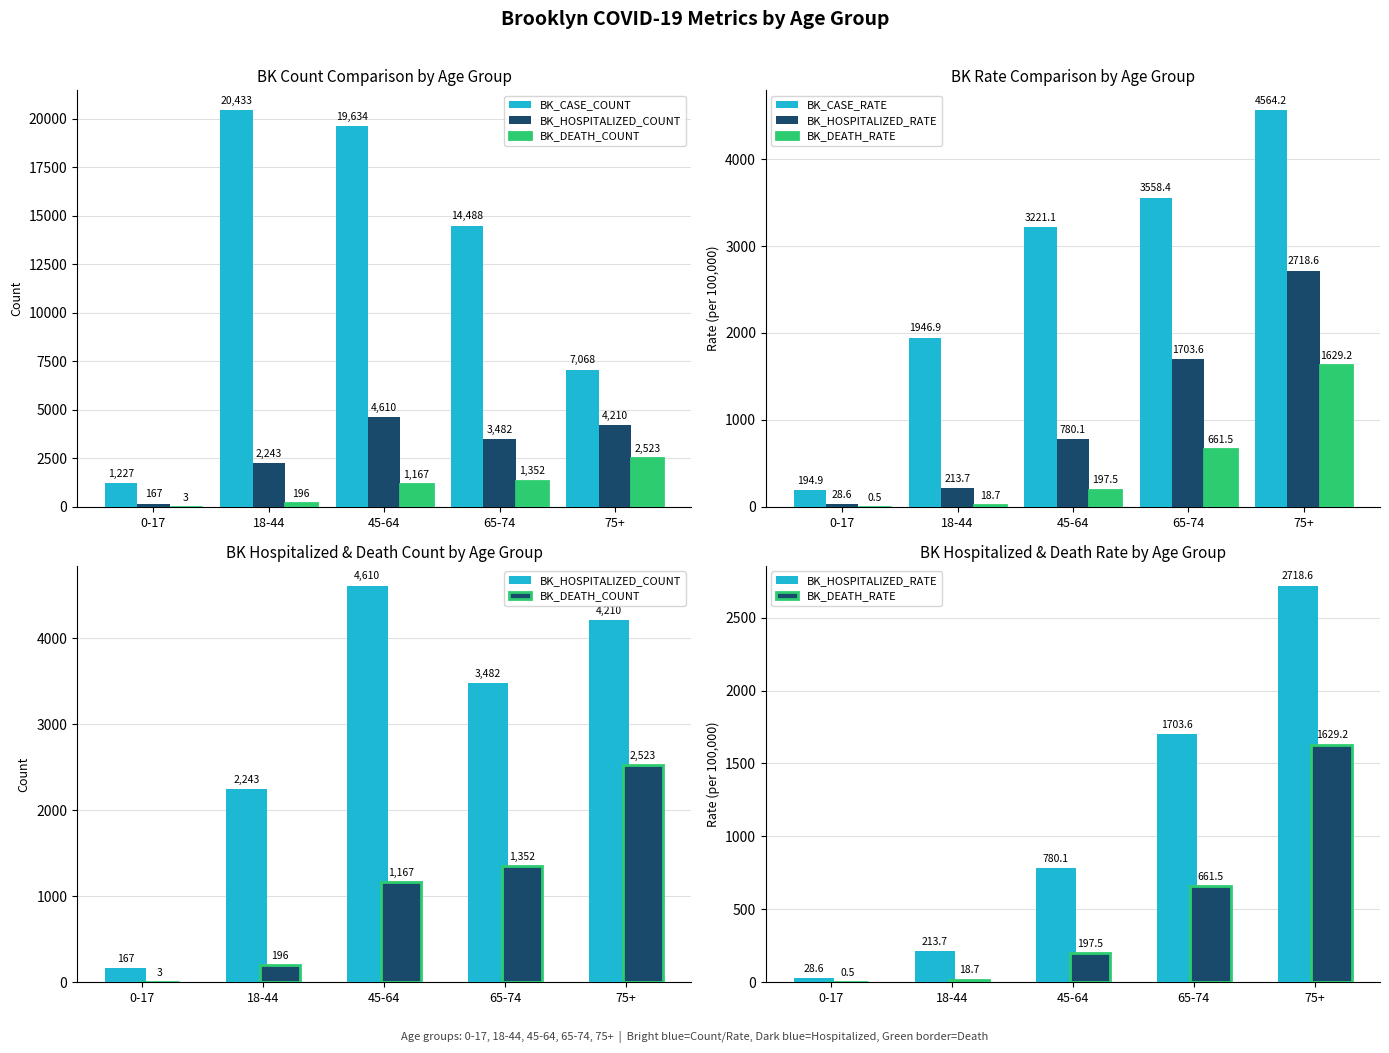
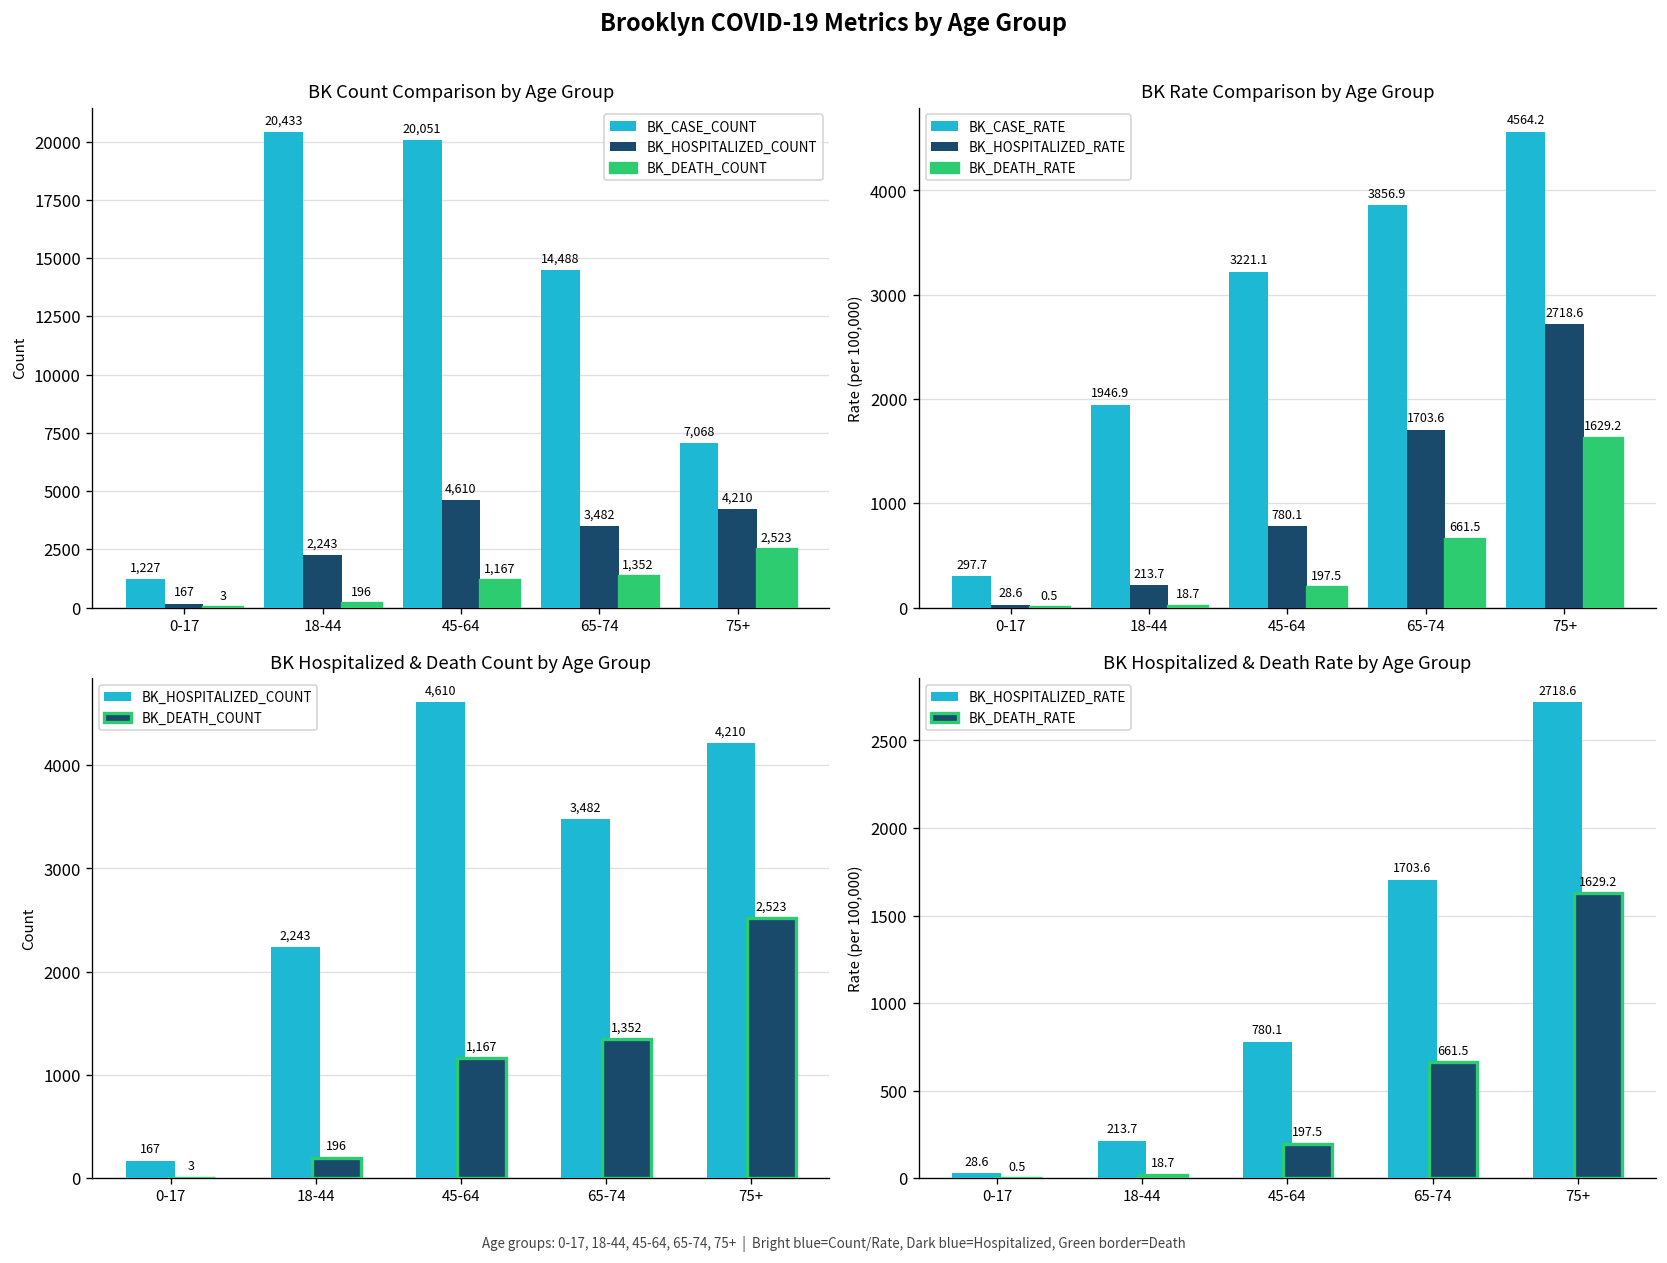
BK Count Comparison by Age Group, BK_CASE_COUNT, 45-64: 19,634 -> 20,051
BK Rate Comparison by Age Group, BK_CASE_RATE, 0-17: 194.9 -> 297.7
BK Rate Comparison by Age Group, BK_CASE_RATE, 65-74: 3558.4 -> 3856.9
